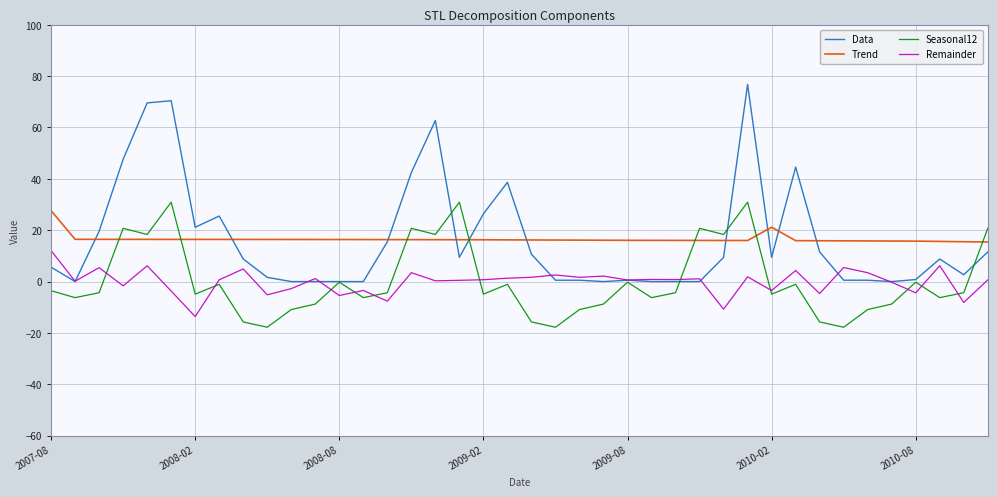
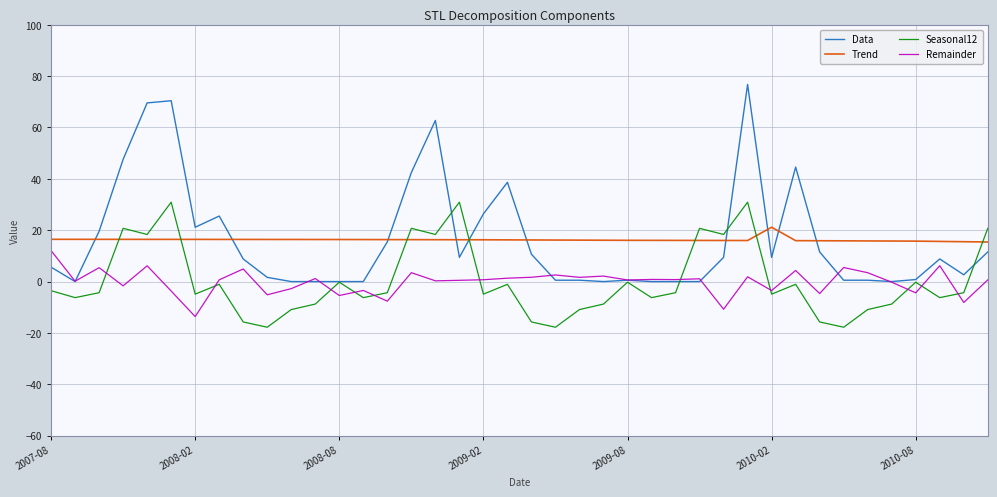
Trend, 2007-08: 28 -> 16
